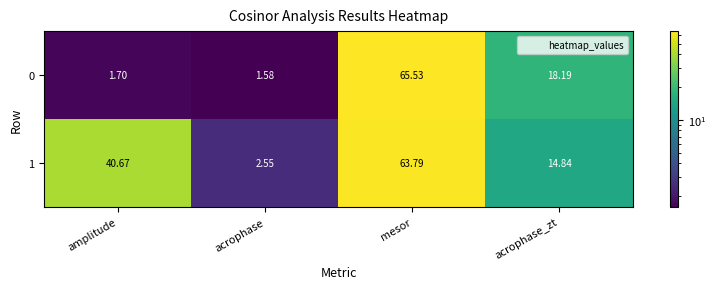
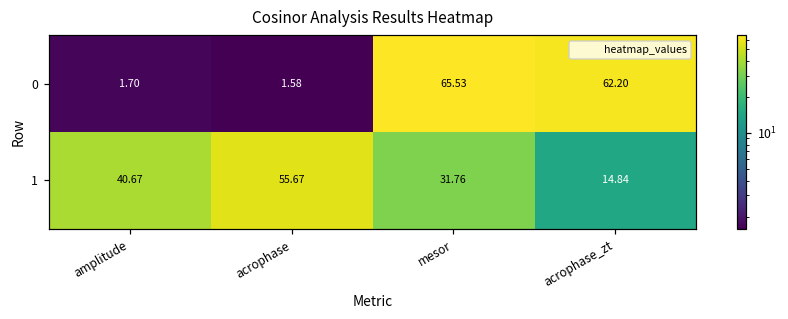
0, acrophase_zt: 18.19 -> 62.20
1, acrophase: 2.55 -> 55.67
1, mesor: 63.79 -> 31.76
